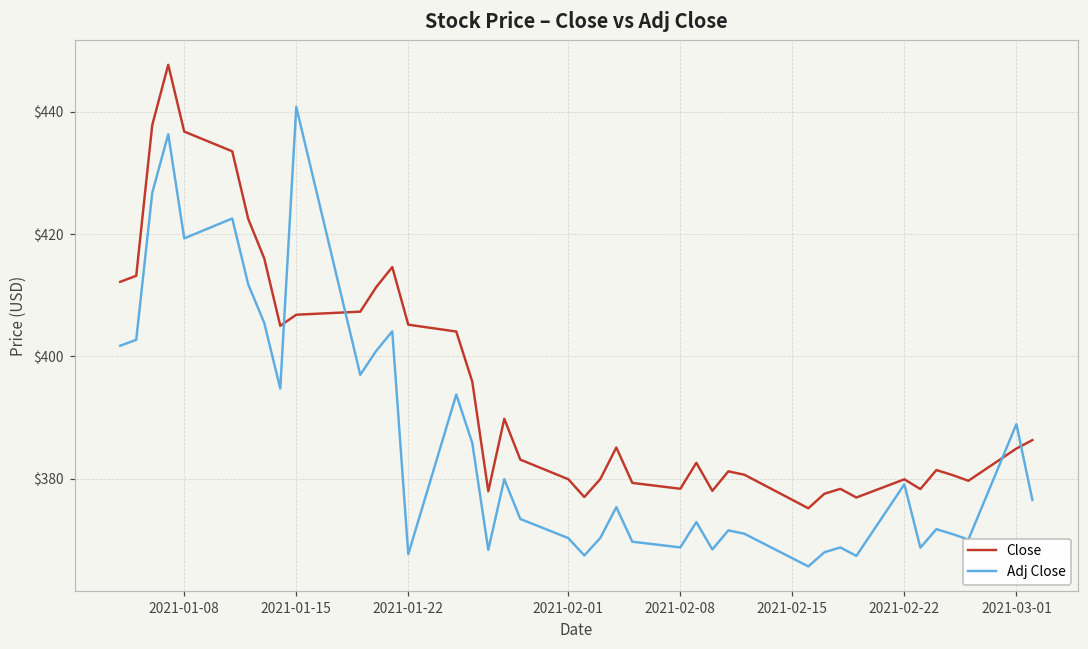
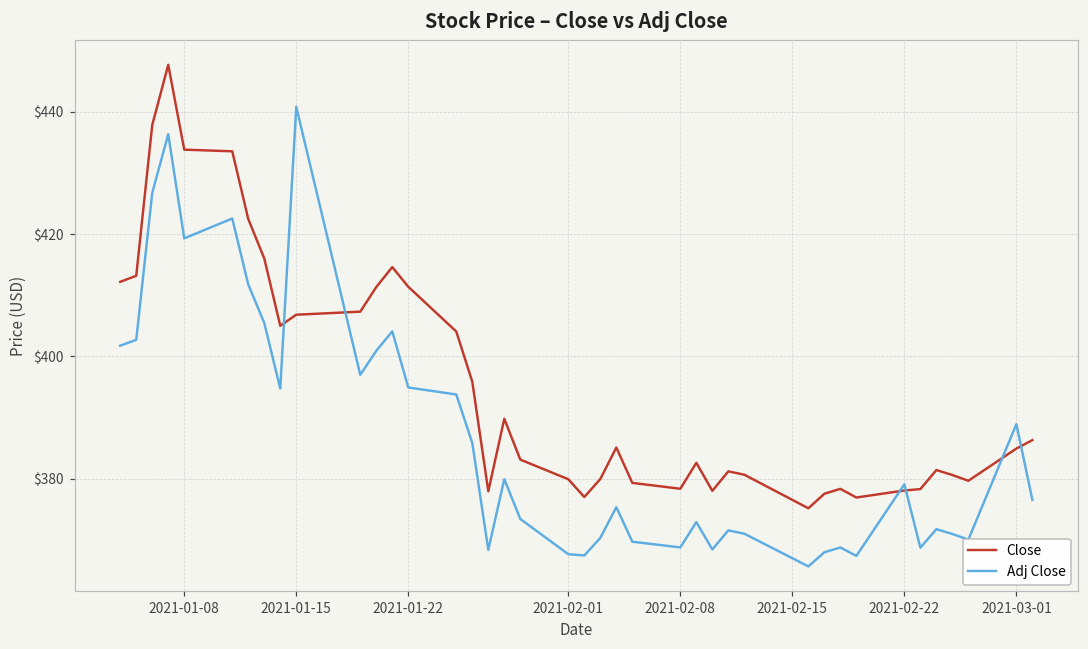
Close, 2021-01-08: $437 -> $434
Close, 2021-01-22: $405 -> $411
Adj Close, 2021-01-22: $368 -> $395
Adj Close, 2021-02-01: $370 -> $368
Close, 2021-02-22: $380 -> $378
